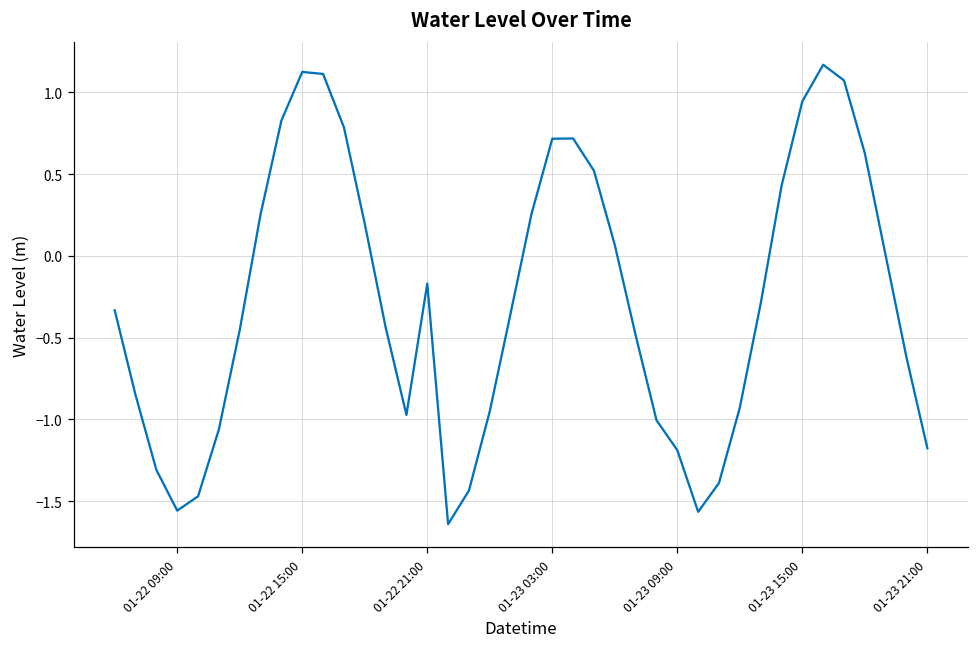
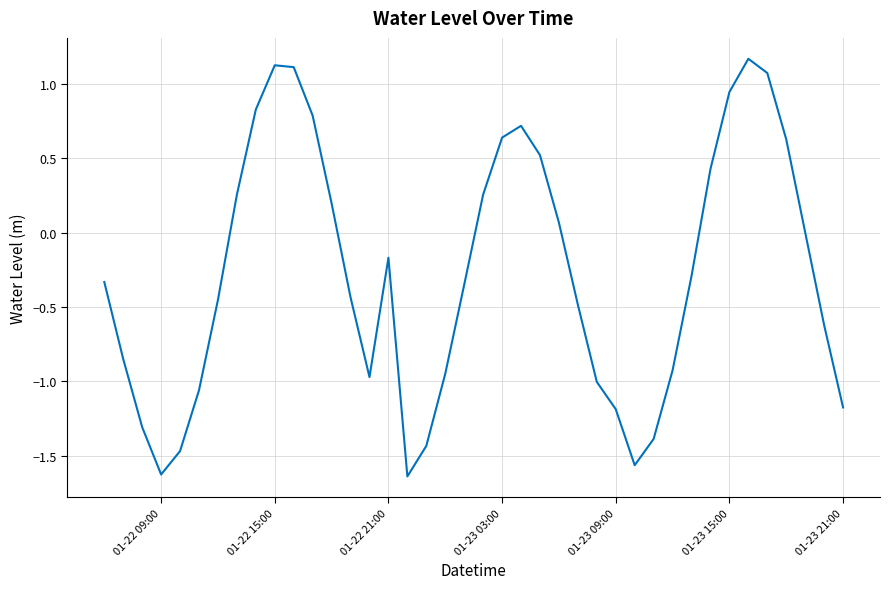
01-22 09:00: -1.56 -> -1.63
01-23 03:00: 0.72 -> 0.64
